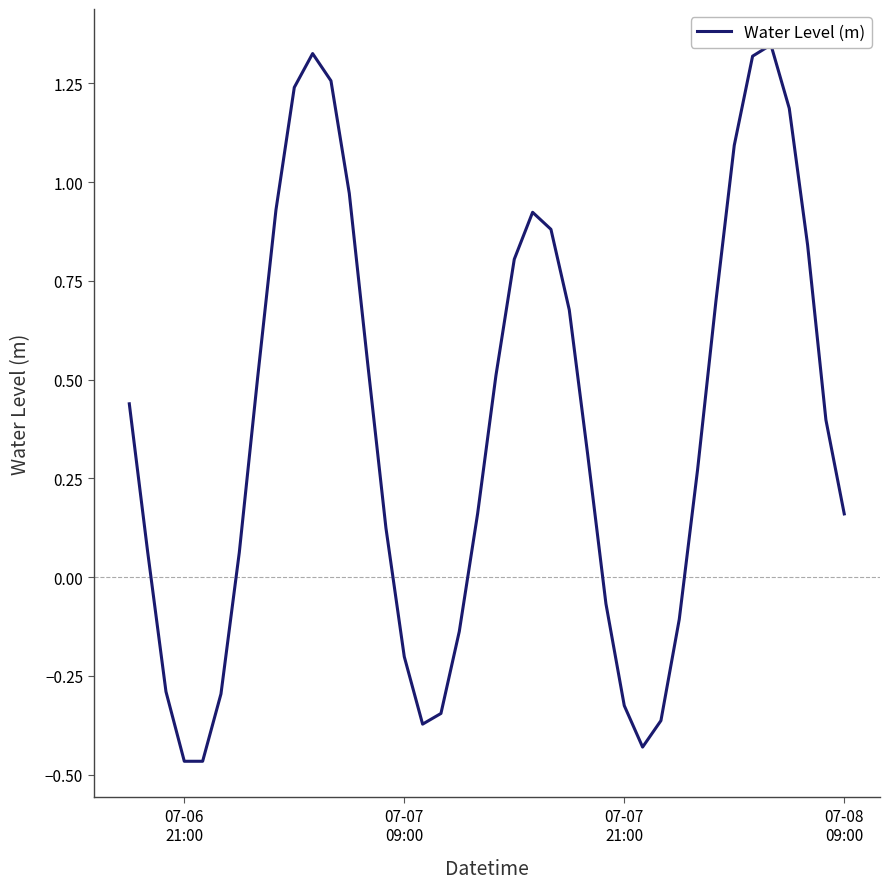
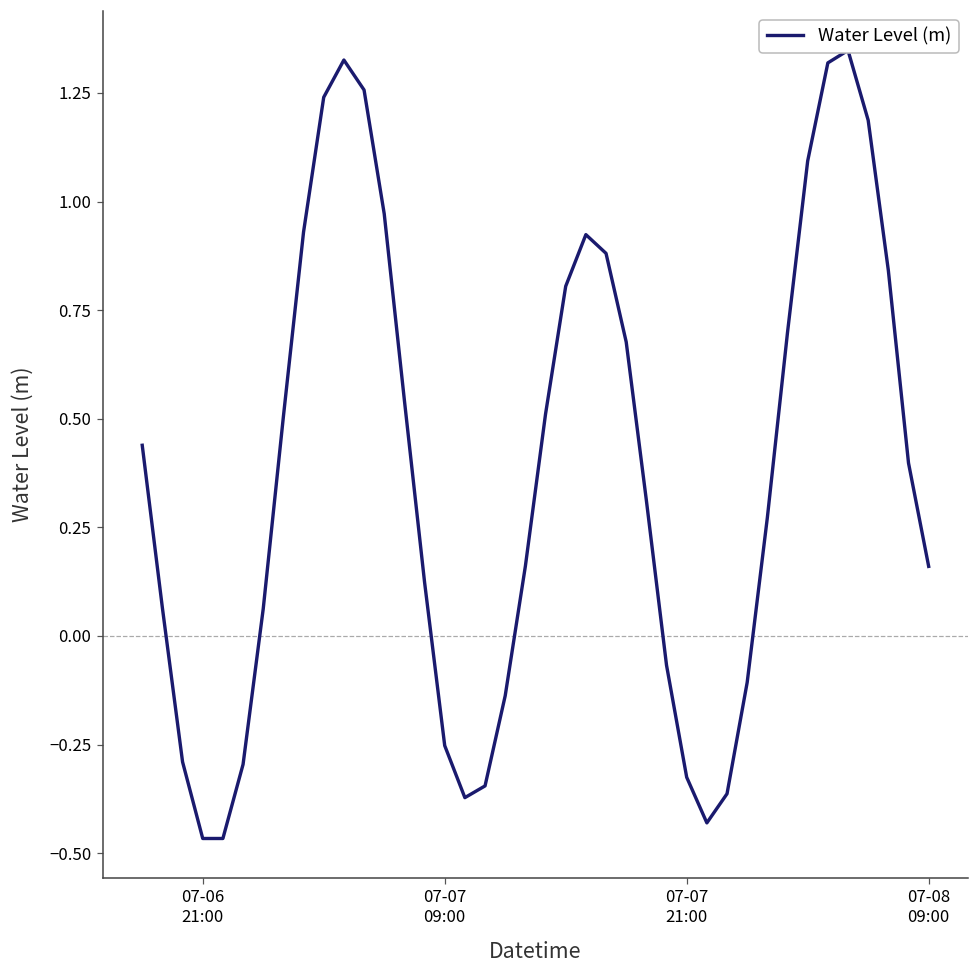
07-07 09:00: -0.20 -> -0.25
